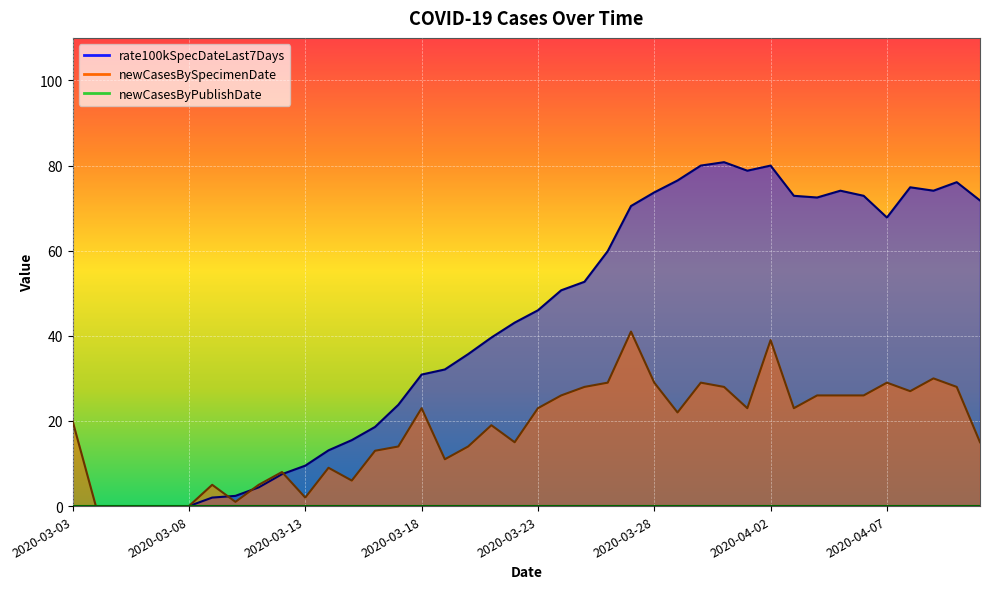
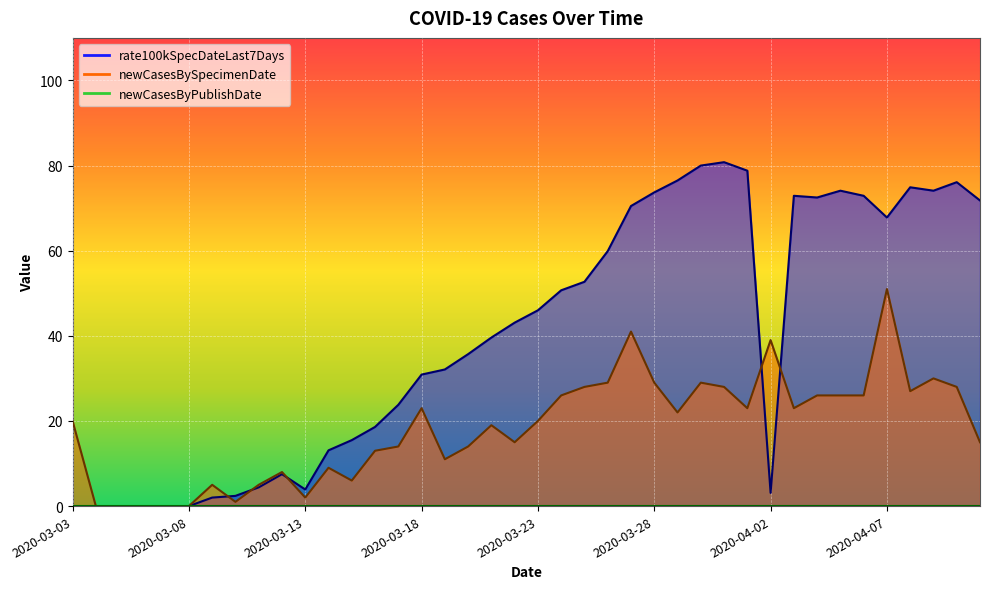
rate100kSpecDateLast7Days, 2020-03-13: 10 -> 4
newCasesBySpecimenDate, 2020-03-23: 23 -> 20
rate100kSpecDateLast7Days, 2020-04-02: 80 -> 3
newCasesBySpecimenDate, 2020-04-07: 29 -> 51
